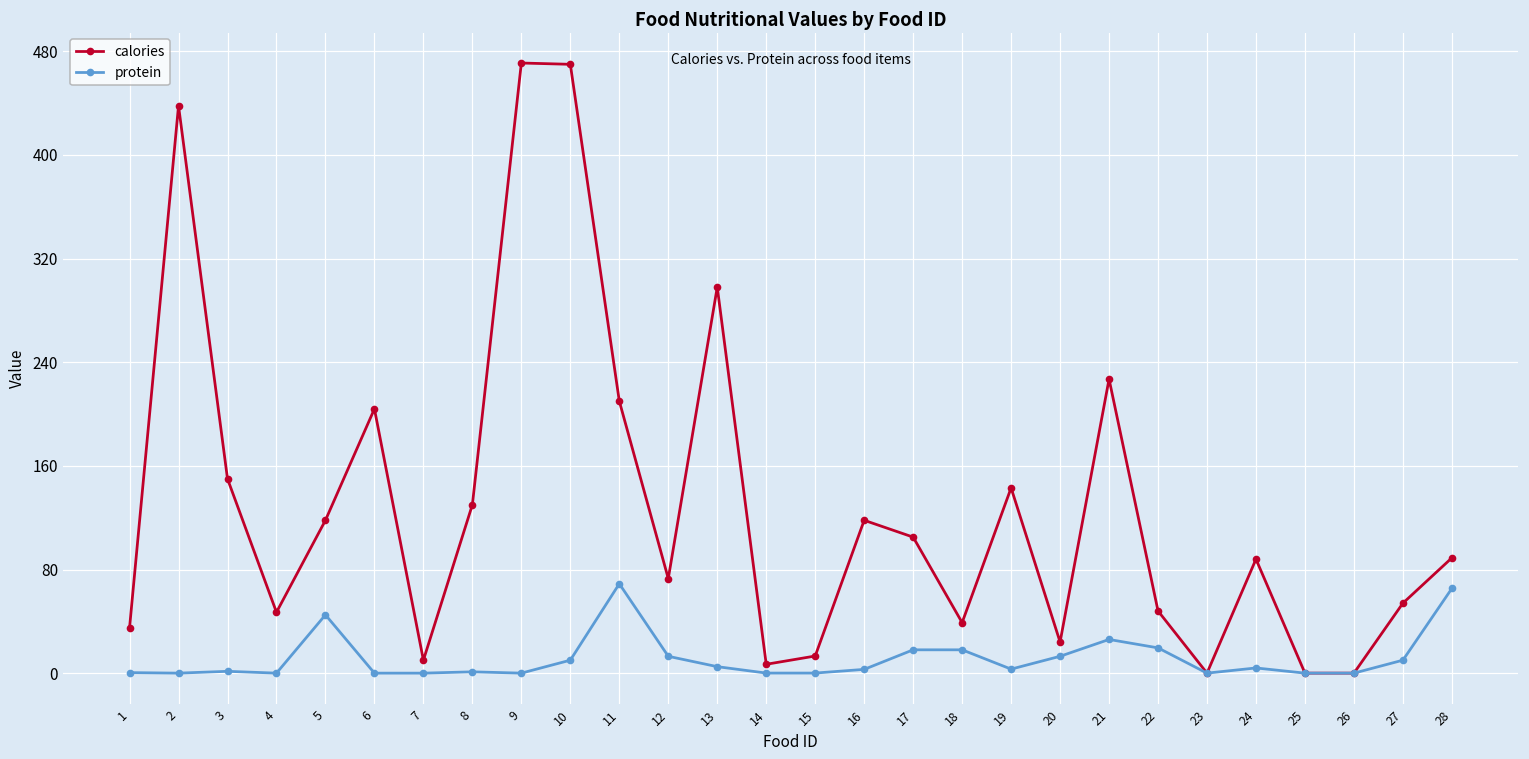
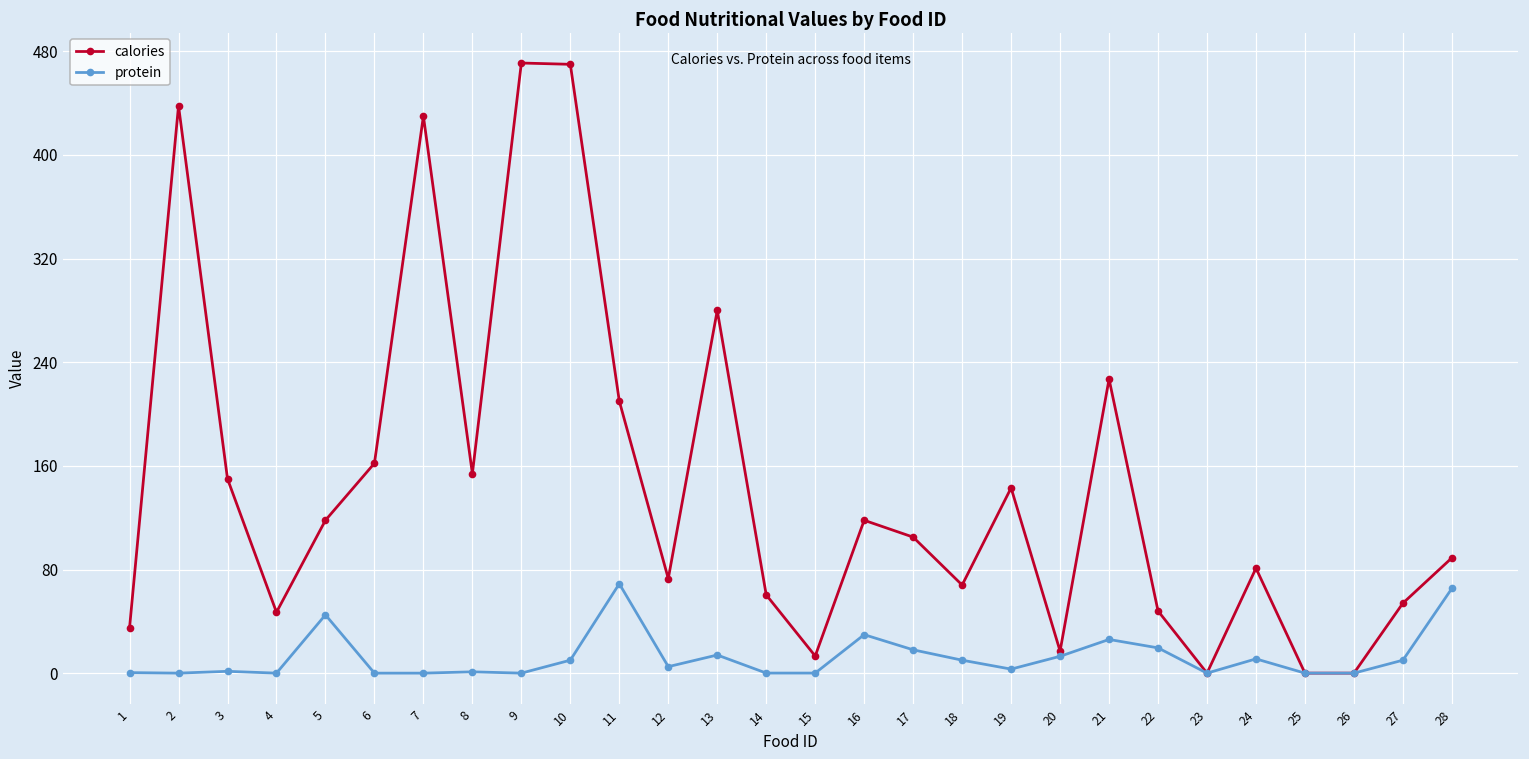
calories, 6: 204 -> 162
calories, 7: 10 -> 430
calories, 8: 130 -> 154
protein, 12: 13 -> 5
calories, 13: 298 -> 280
protein, 13: 5 -> 14
calories, 14: 7 -> 60
protein, 16: 3 -> 30
calories, 18: 39 -> 68
protein, 18: 18 -> 10
calories, 20: 24 -> 17
calories, 24: 88 -> 81
protein, 24: 4 -> 11
